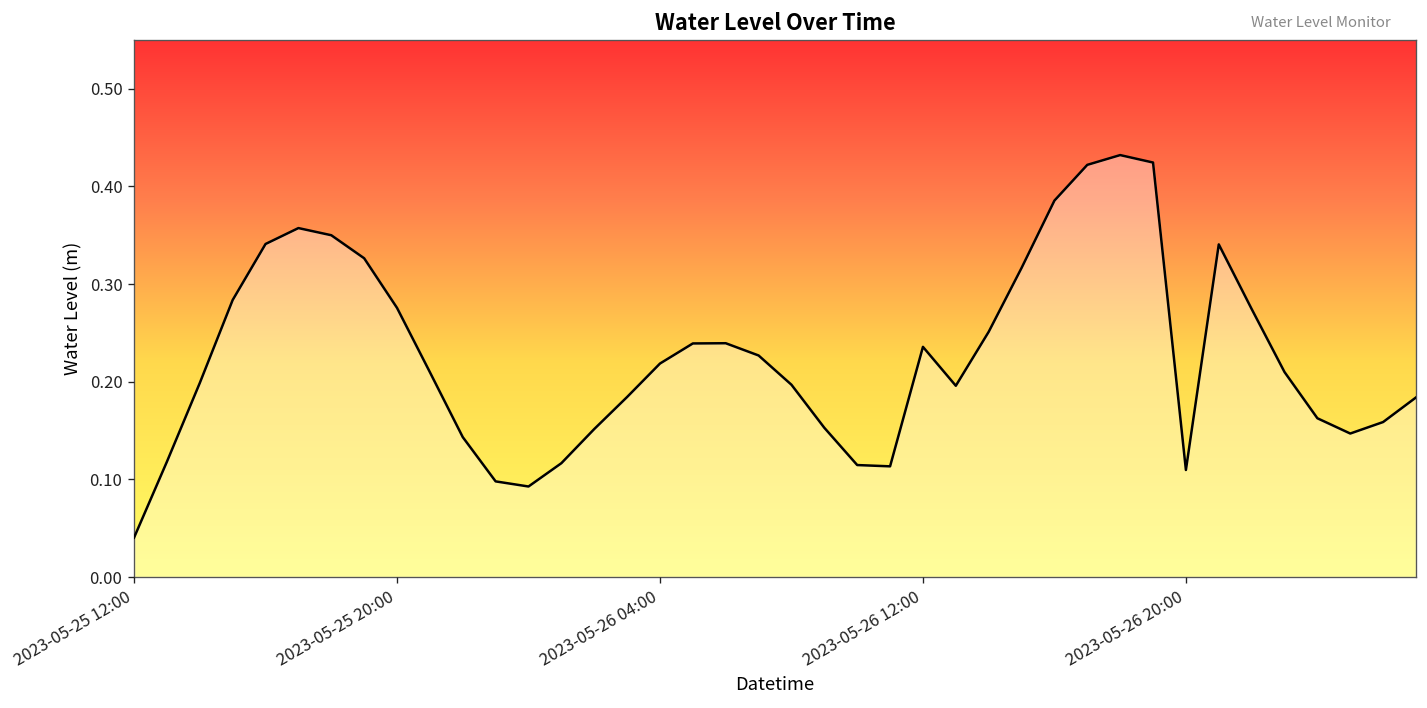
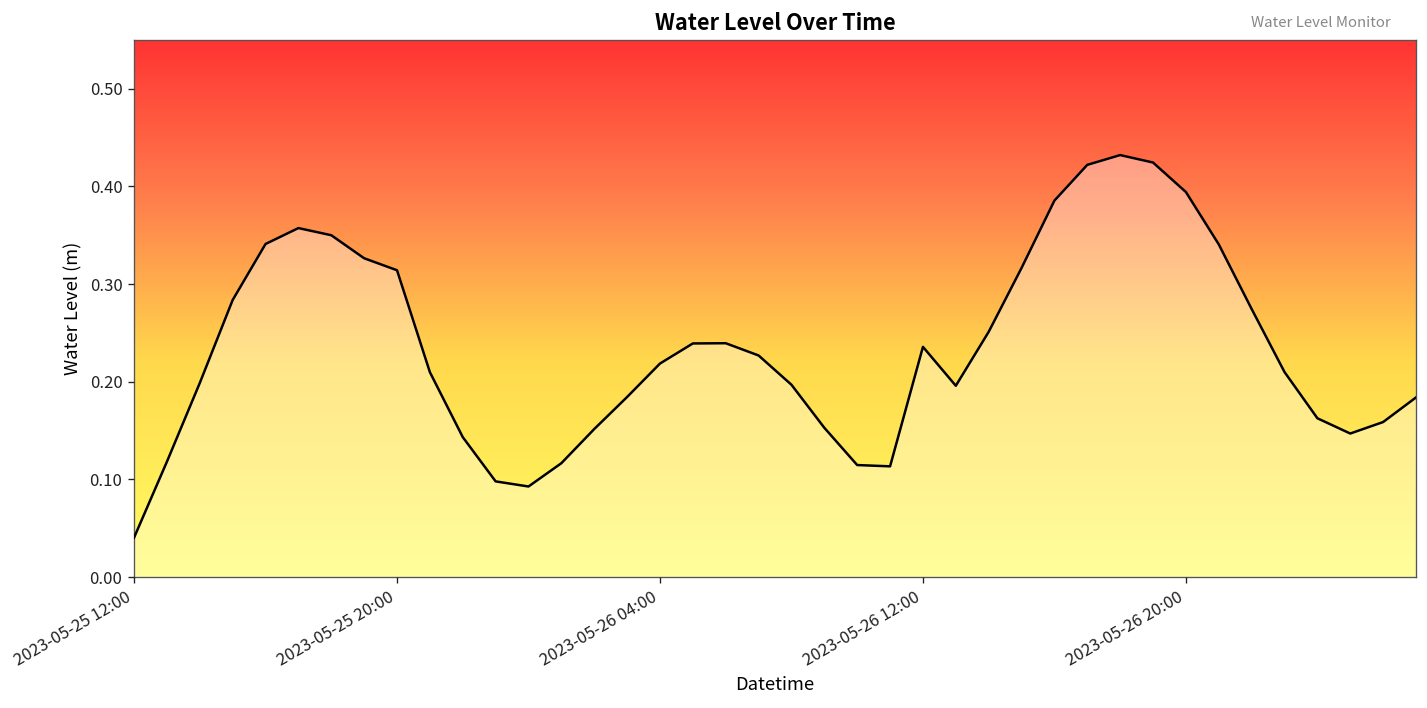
2023-05-25 20:00: 0.28 -> 0.31
2023-05-26 20:00: 0.11 -> 0.39
